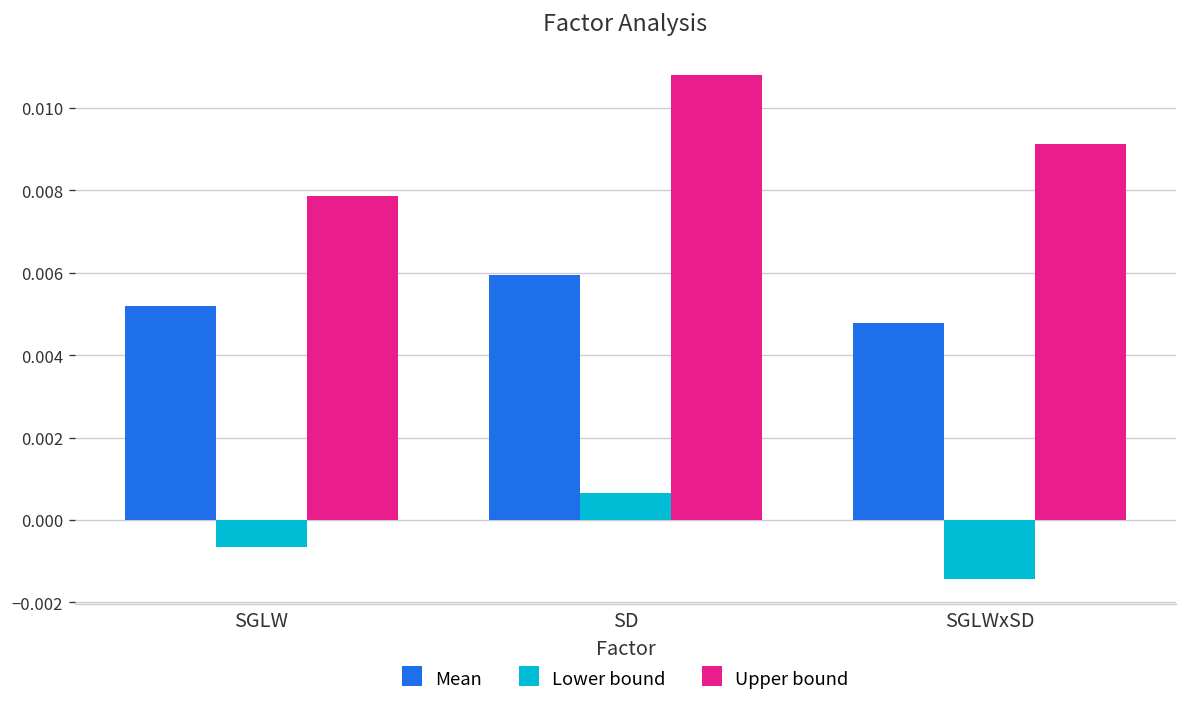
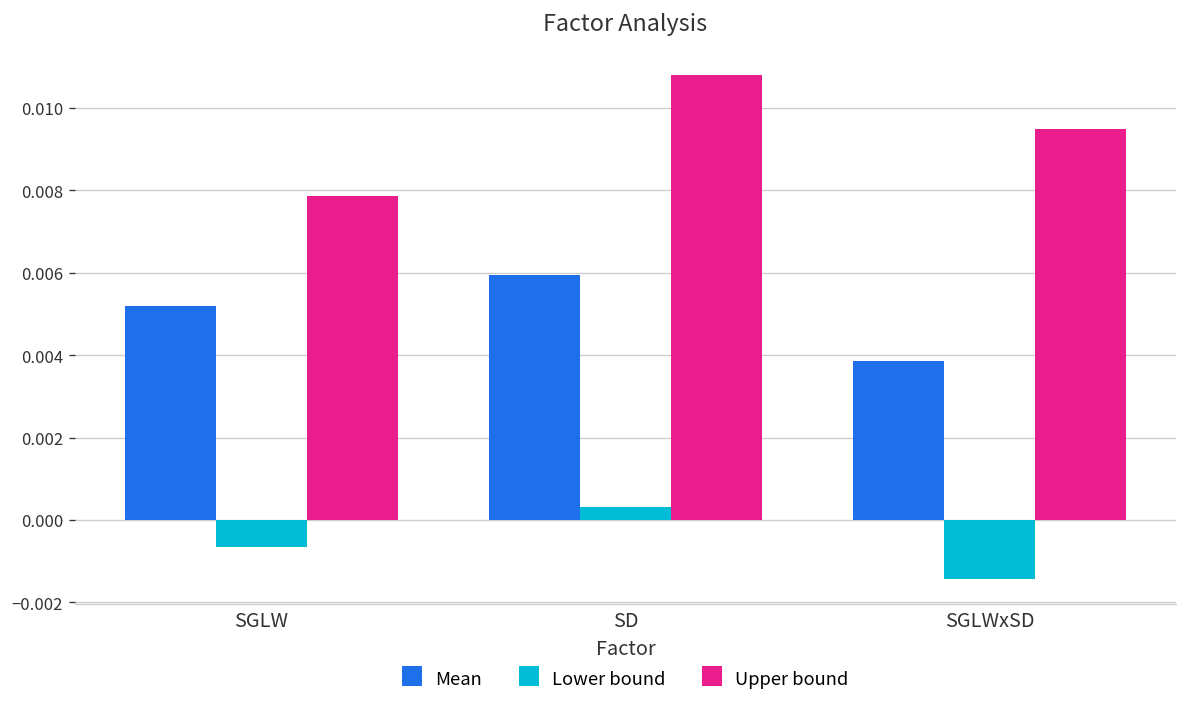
Lower bound, SD: 0.0007 -> 0.0003
Mean, SGLWxSD: 0.0048 -> 0.0038
Upper bound, SGLWxSD: 0.0091 -> 0.0095
